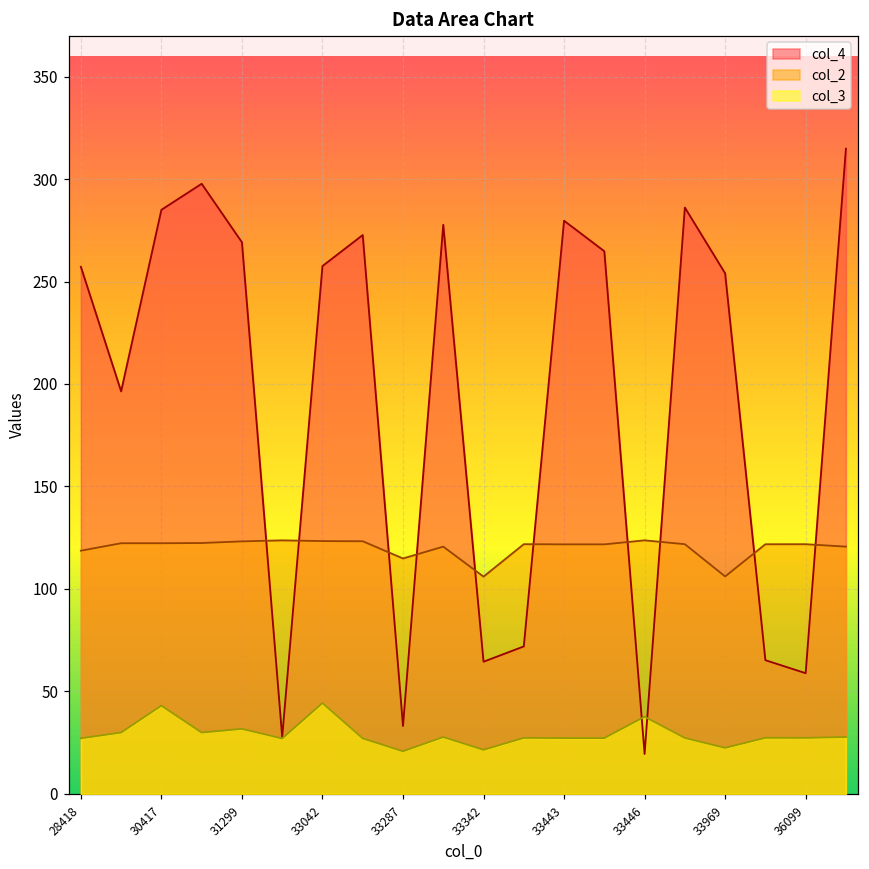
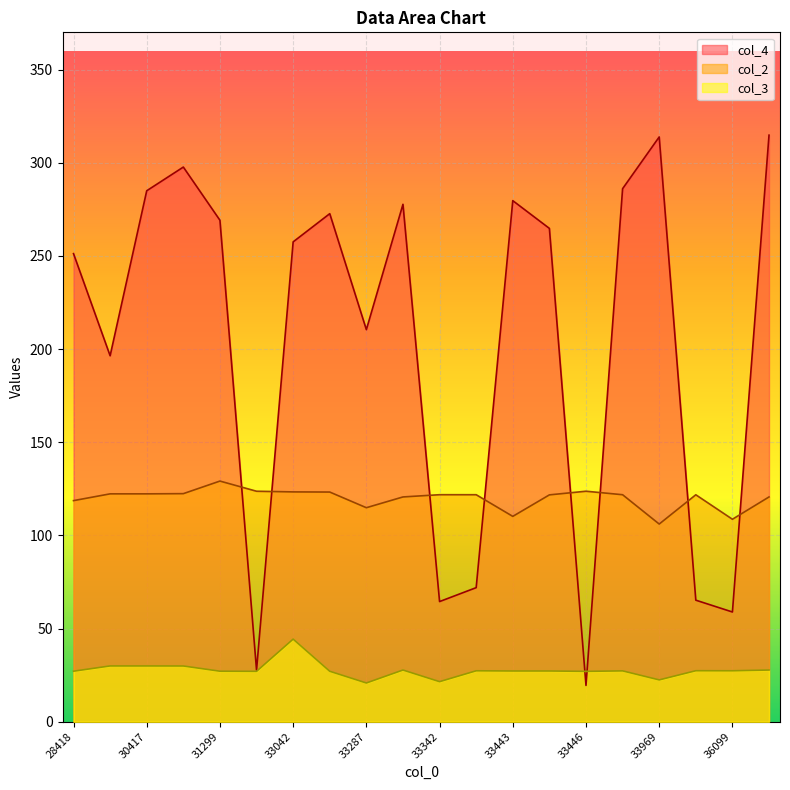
col_4, 28418: 257 -> 251
col_3, 30417: 43 -> 30
col_2, 31299: 123 -> 129
col_3, 31299: 32 -> 27
col_4, 33287: 33 -> 210
col_2, 33342: 106 -> 122
col_2, 33443: 122 -> 110
col_3, 33446: 38 -> 27
col_4, 33969: 254 -> 314
col_2, 36099: 122 -> 109
